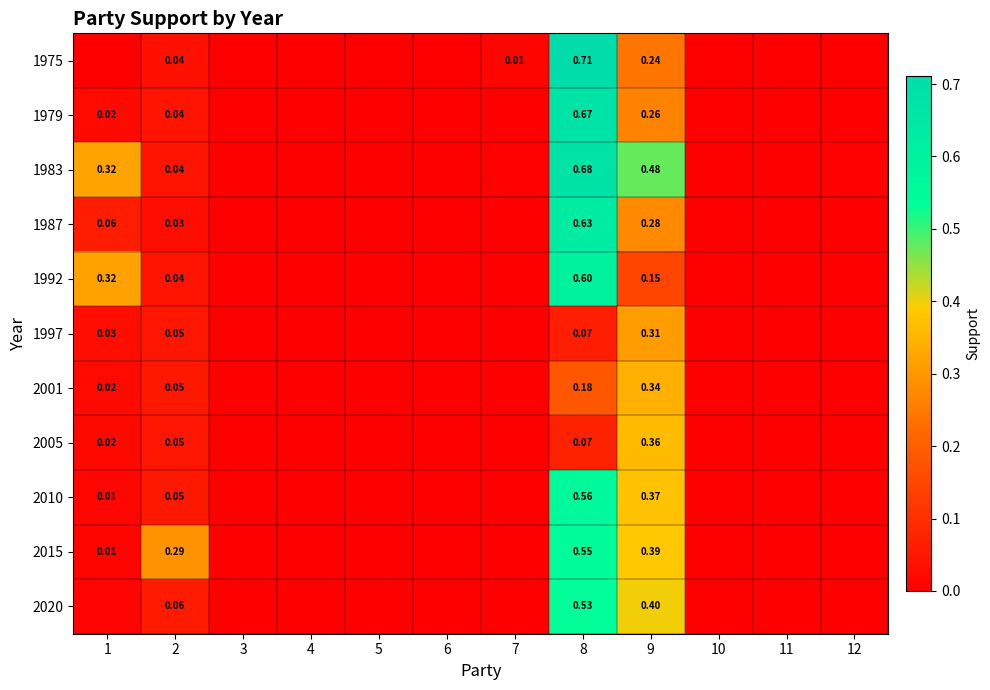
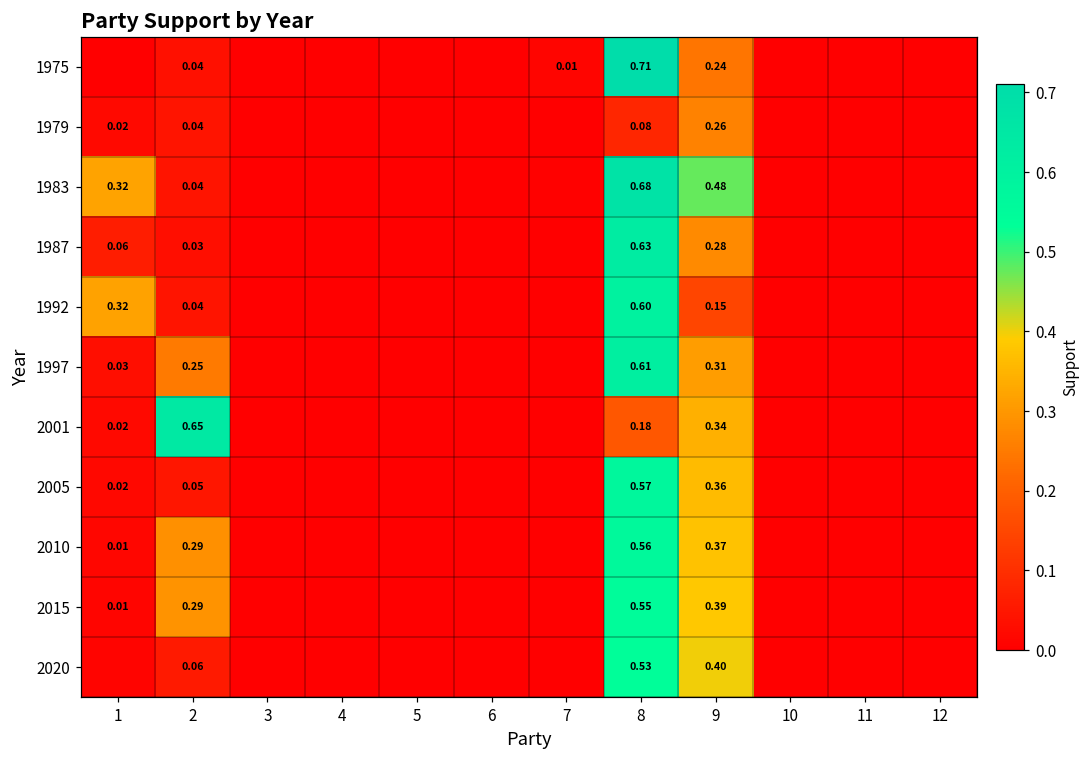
1979, 8: 0.67 -> 0.08
1997, 2: 0.05 -> 0.25
1997, 8: 0.07 -> 0.61
2001, 2: 0.05 -> 0.65
2005, 8: 0.07 -> 0.57
2010, 2: 0.05 -> 0.29
